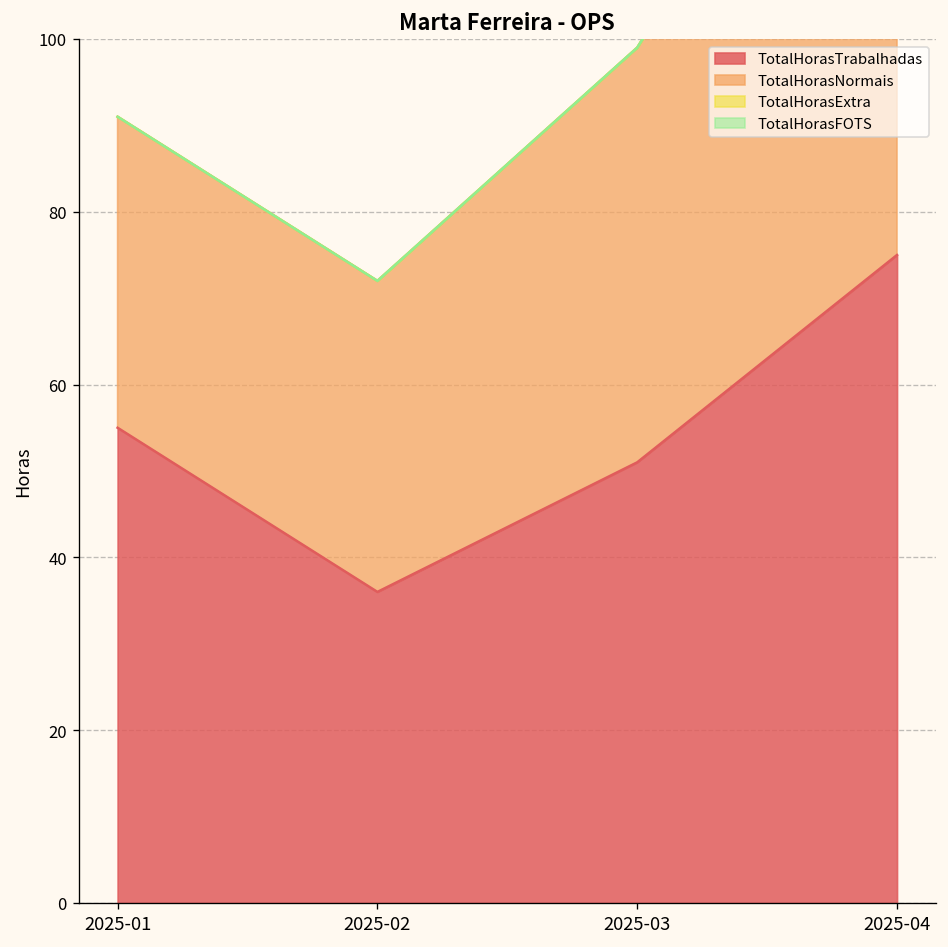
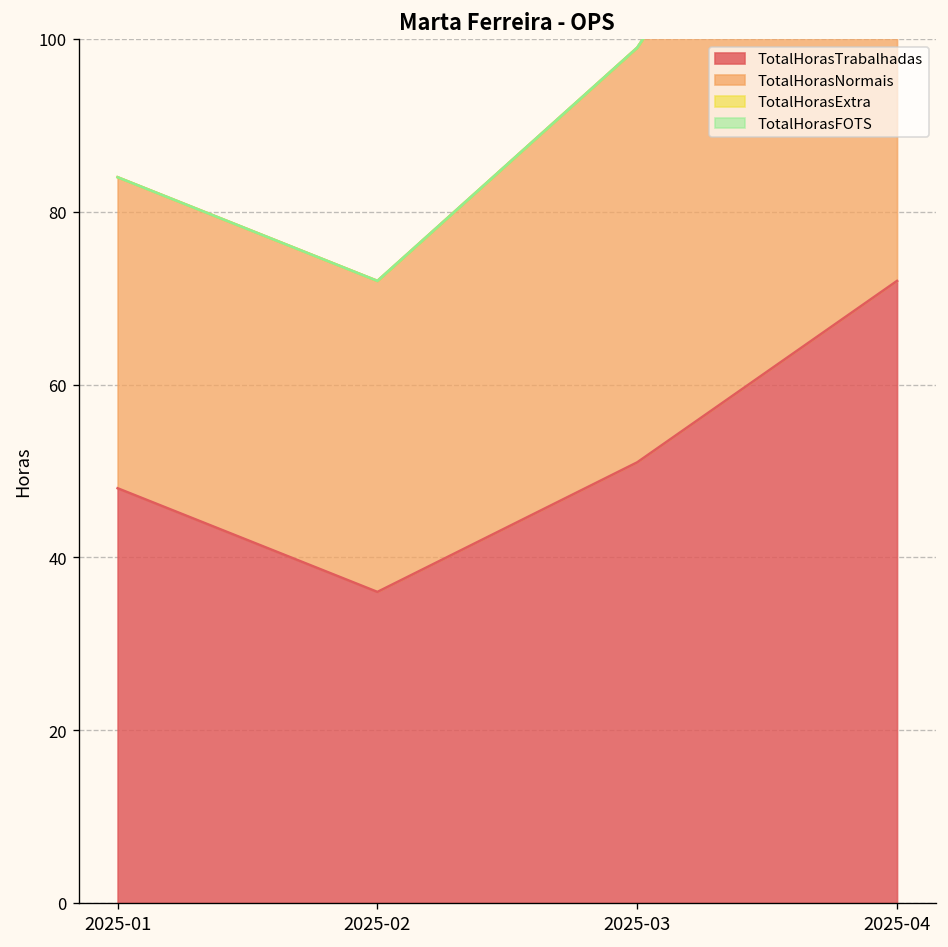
TotalHorasTrabalhadas, 2025-01: 55 -> 48
TotalHorasTrabalhadas, 2025-04: 75 -> 72
